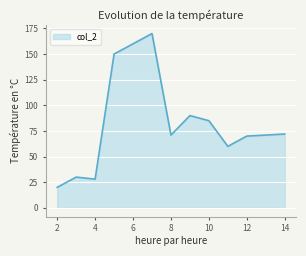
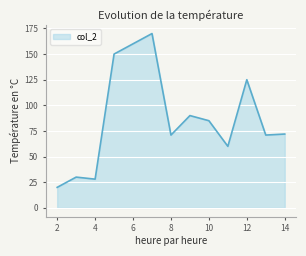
12: 70 -> 125
